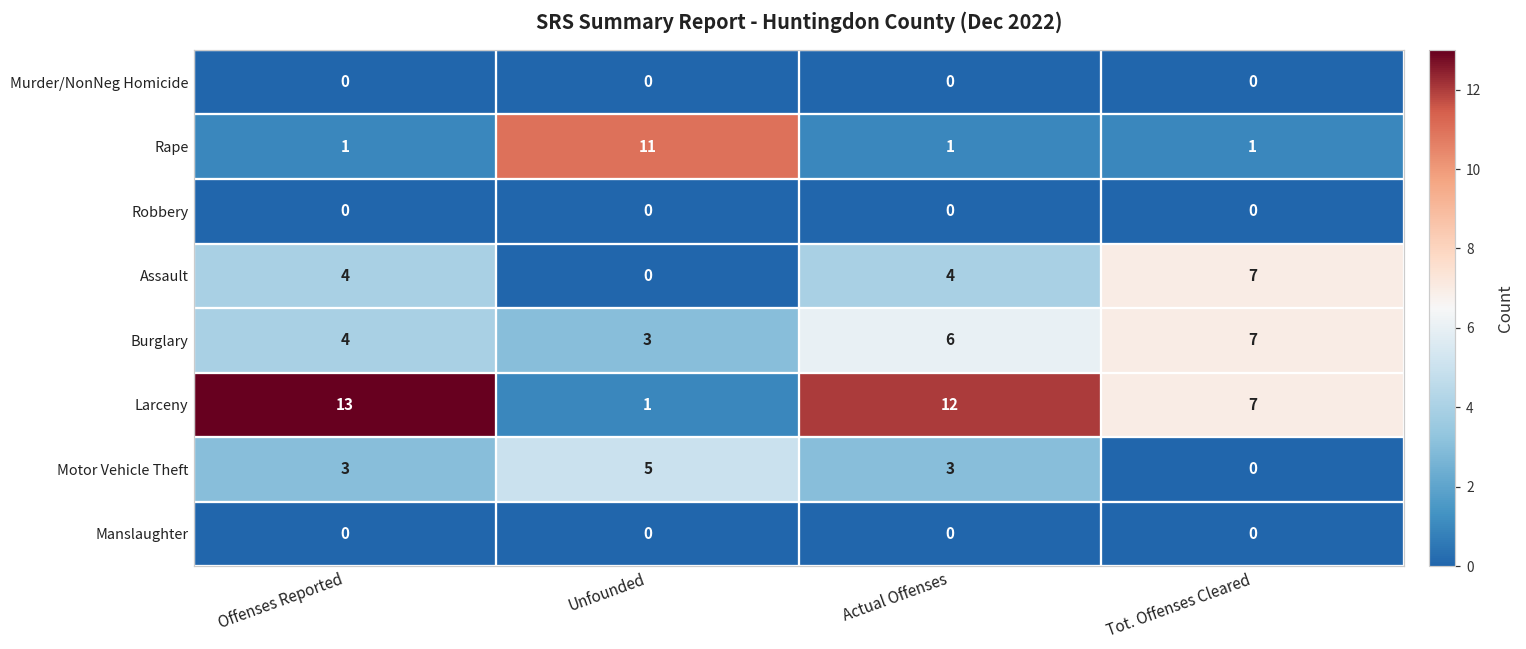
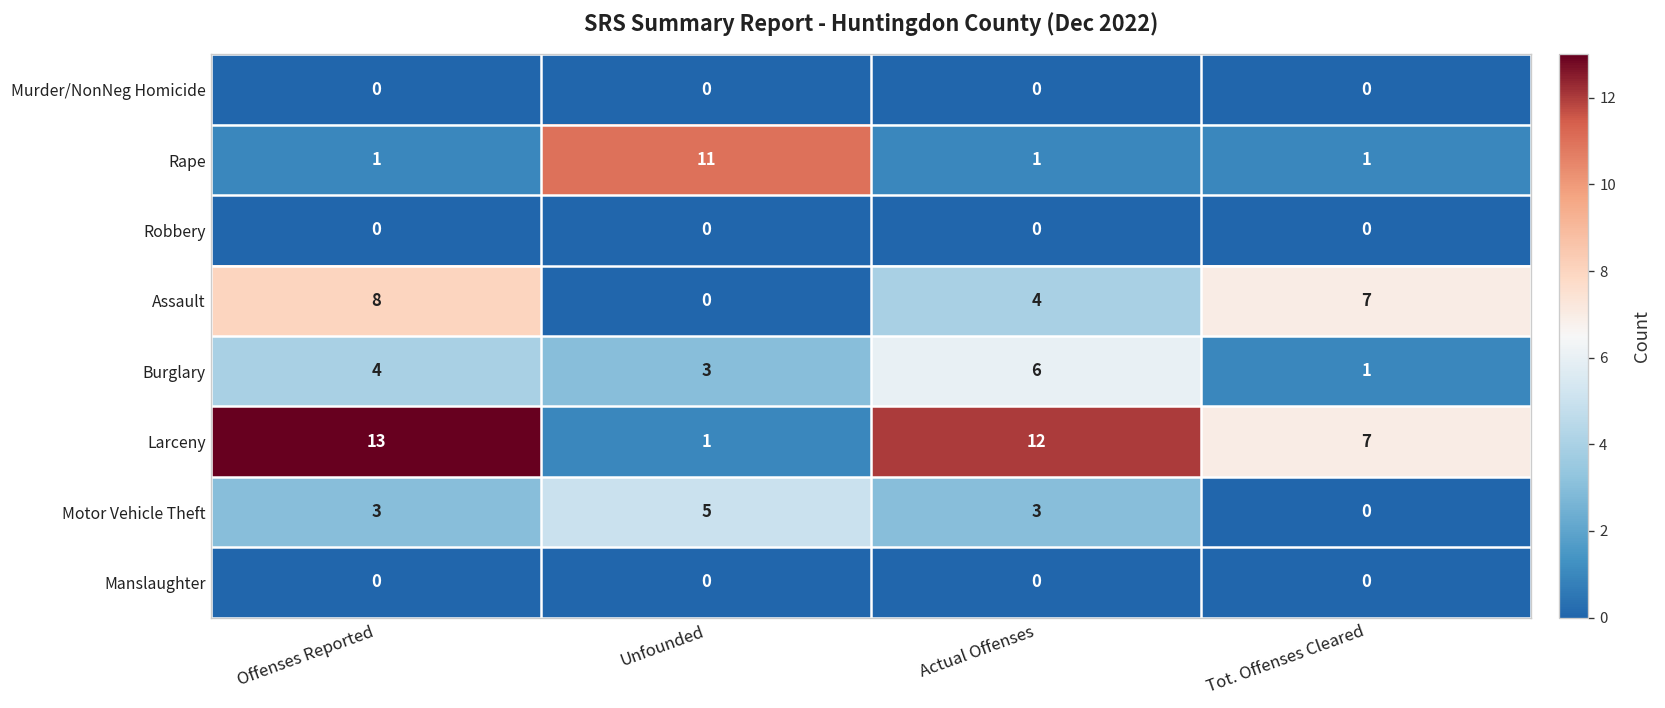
Assault, Offenses Reported: 4 -> 8
Burglary, Tot. Offenses Cleared: 7 -> 1
